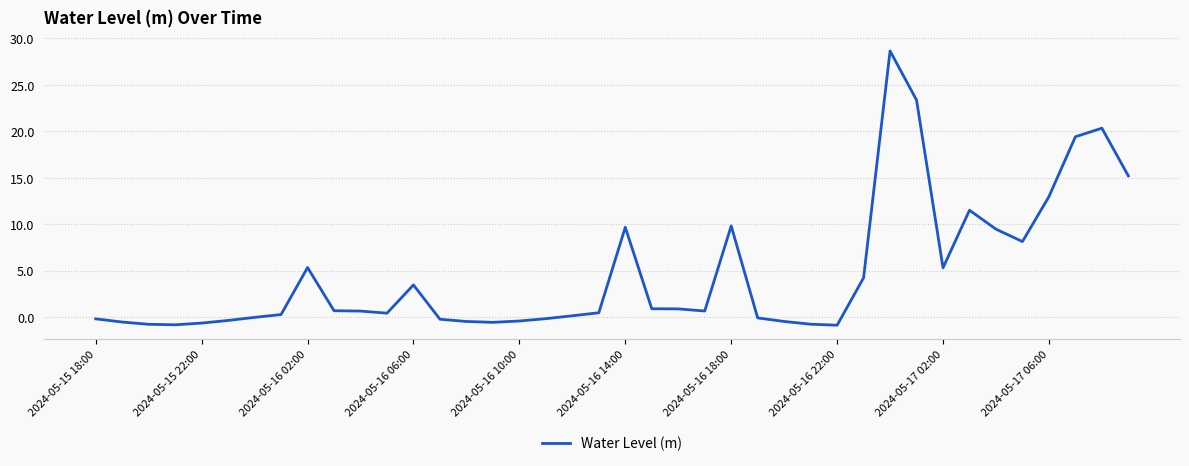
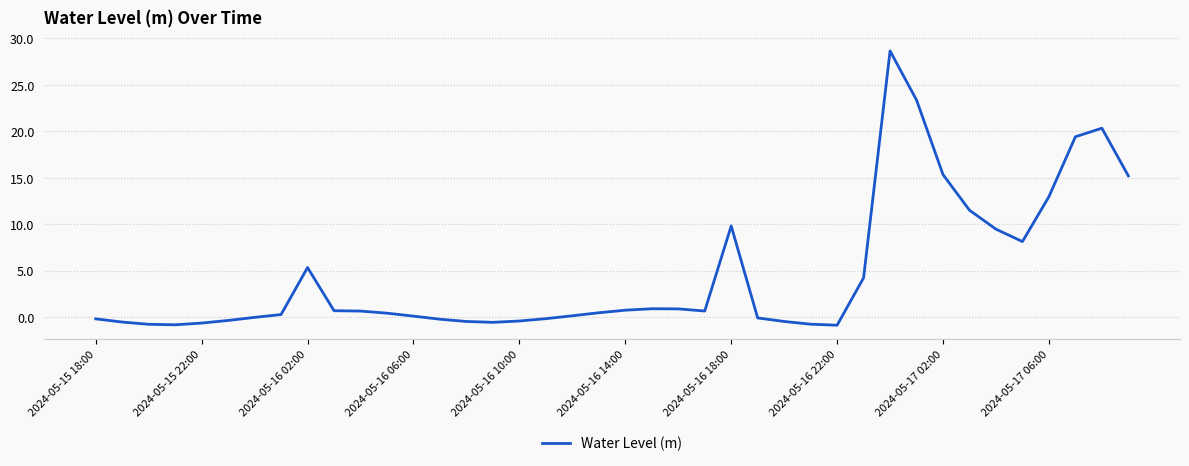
2024-05-16 06:00: 3 -> 0
2024-05-16 14:00: 10 -> 1
2024-05-17 02:00: 5 -> 15
